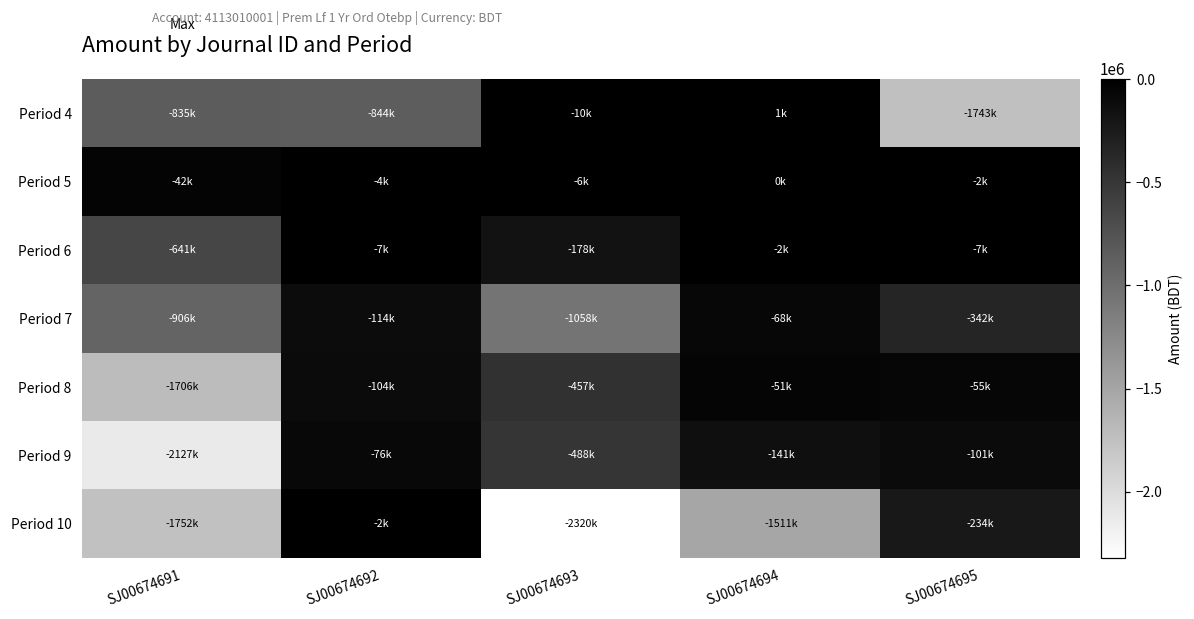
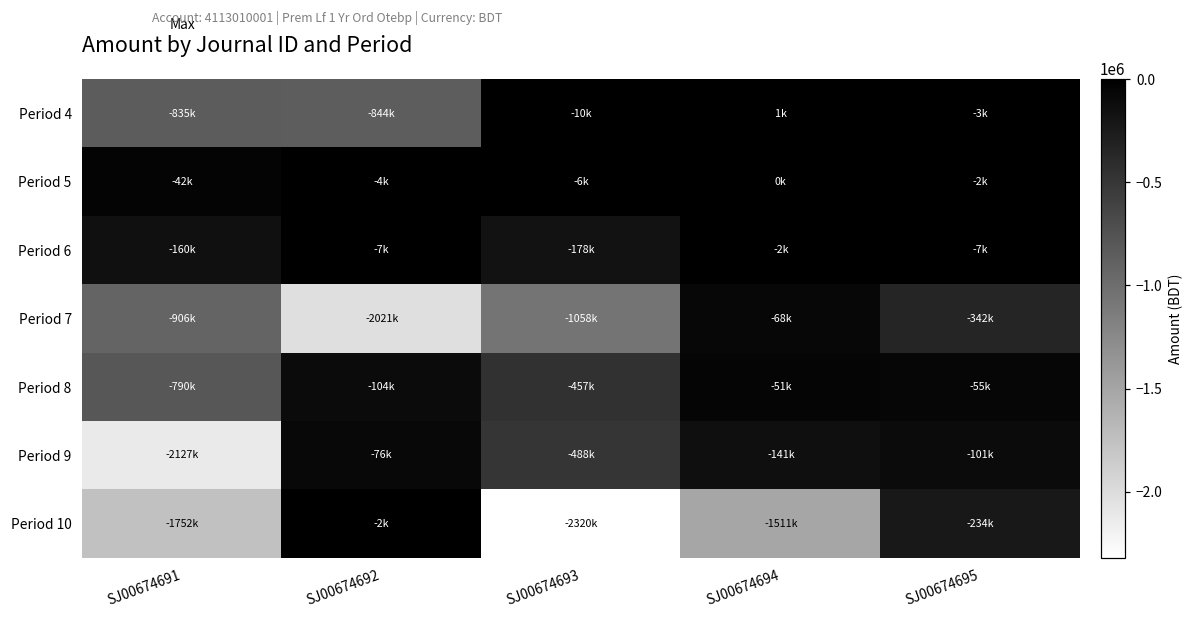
Period 4, SJ00674695: -1743k -> -3k
Period 6, SJ00674691: -641k -> -160k
Period 7, SJ00674692: -114k -> -2021k
Period 8, SJ00674691: -1706k -> -790k
